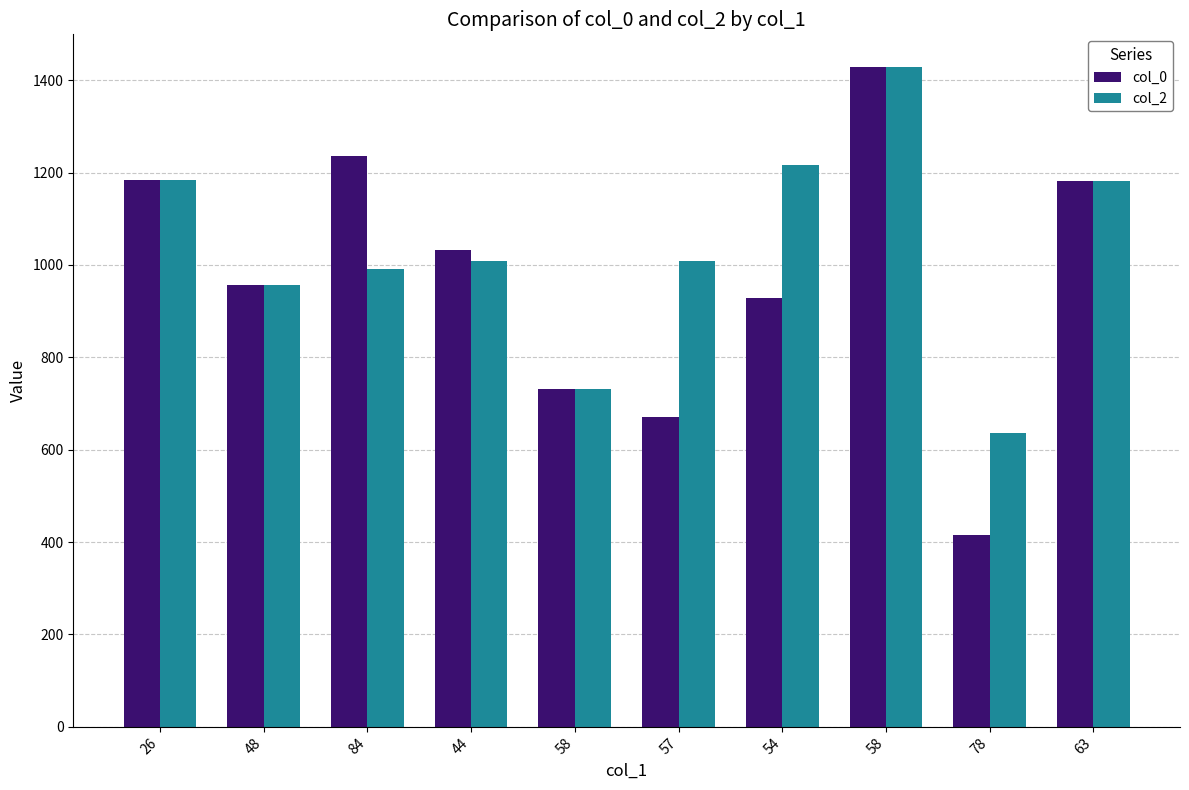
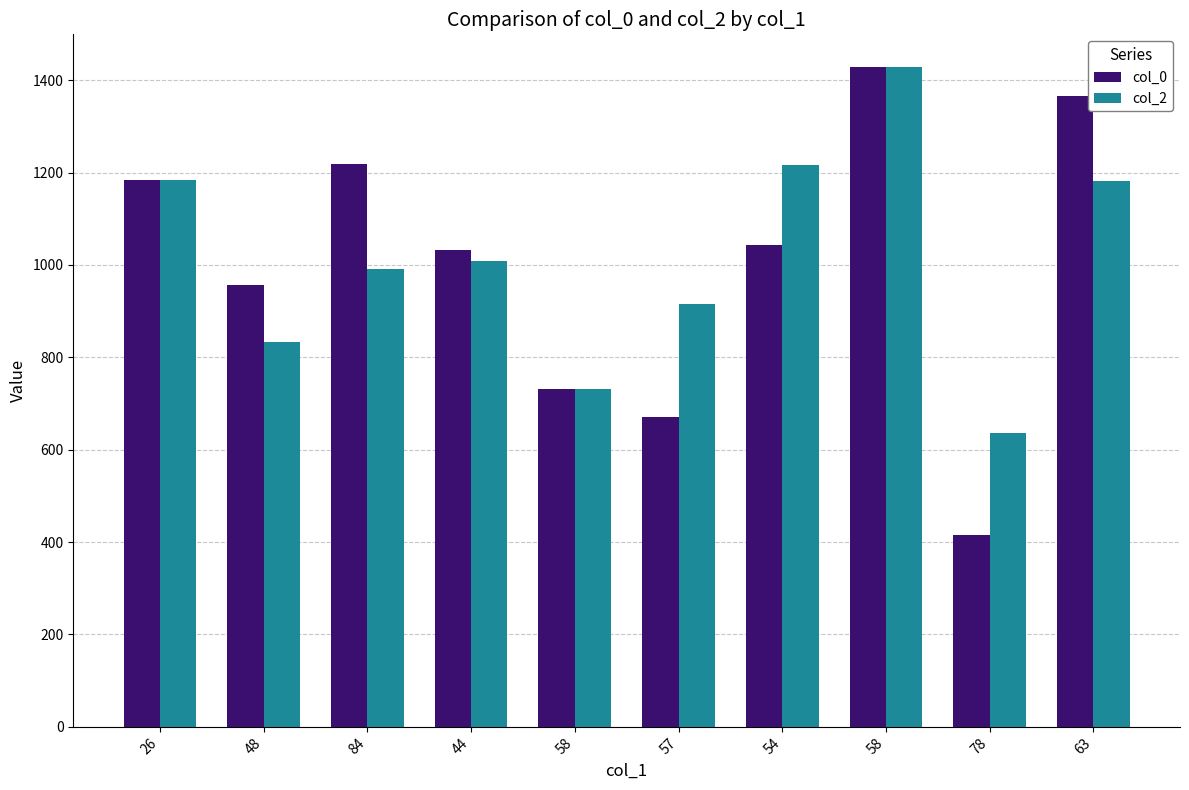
col_2, 48: 960 -> 830
col_0, 84: 1240 -> 1220
col_2, 57: 1010 -> 920
col_0, 54: 930 -> 1040
col_0, 63: 1180 -> 1370
